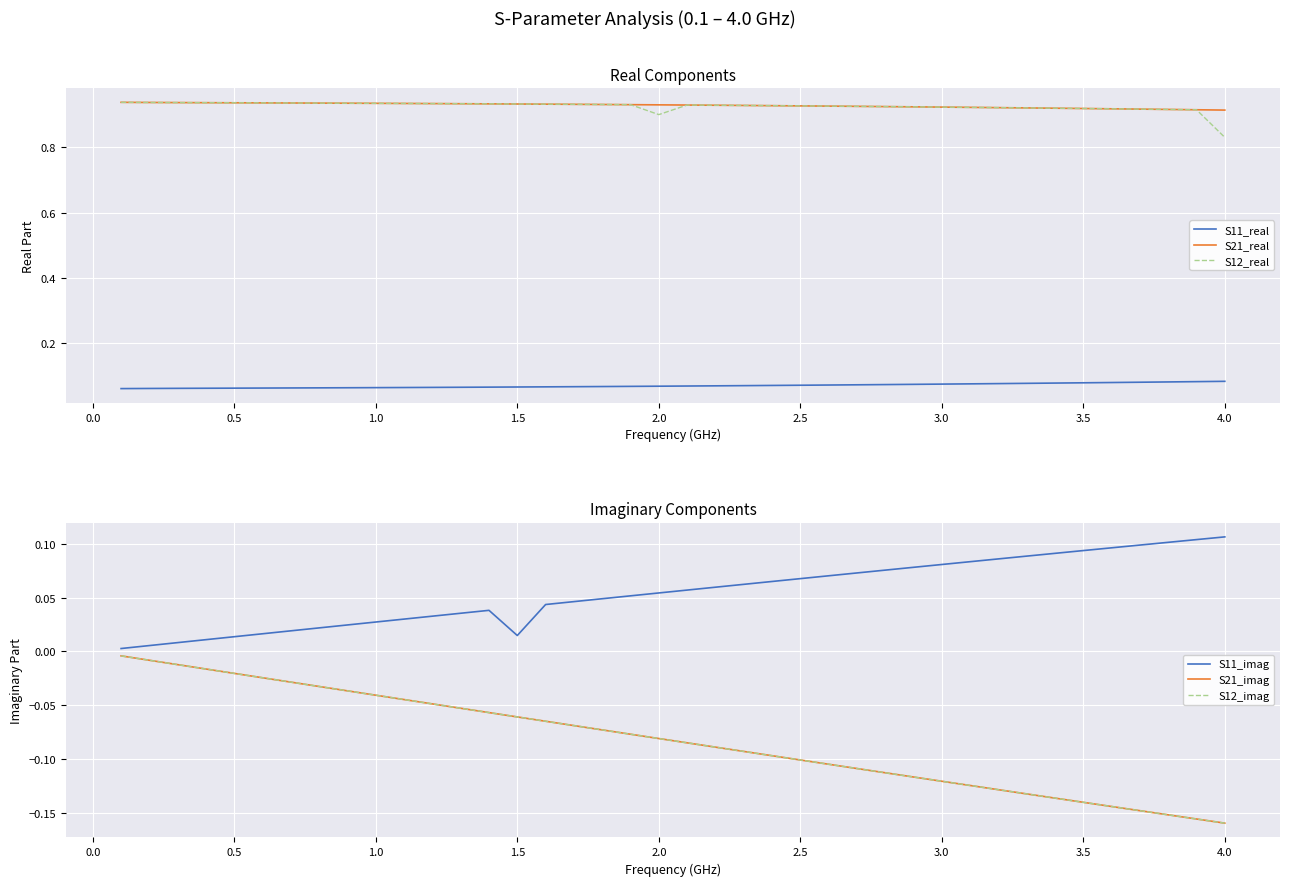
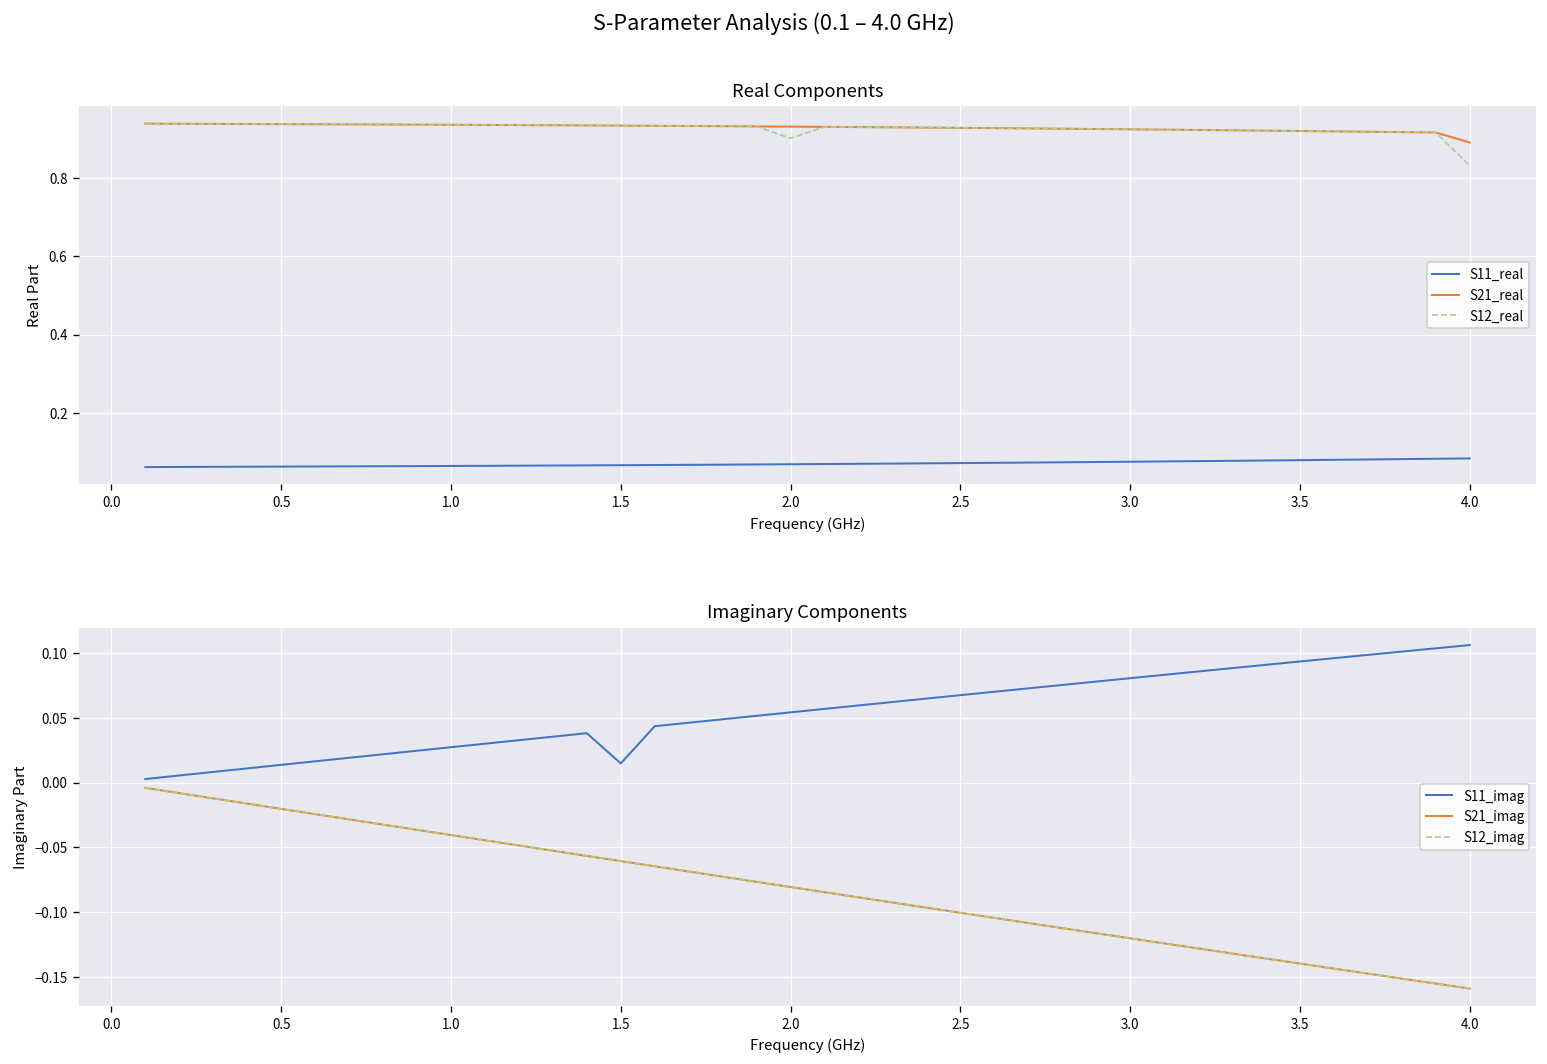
Real Components, S21_real, 4.0: 0.91 -> 0.89
